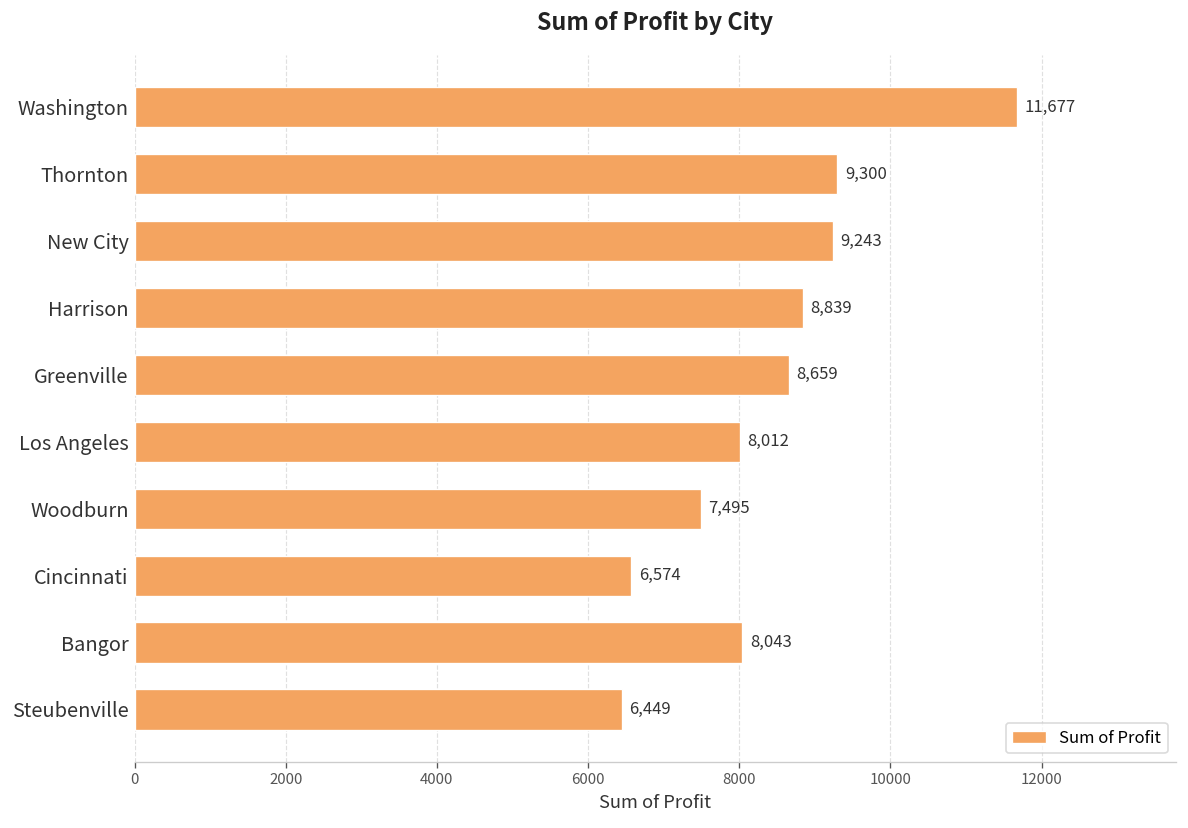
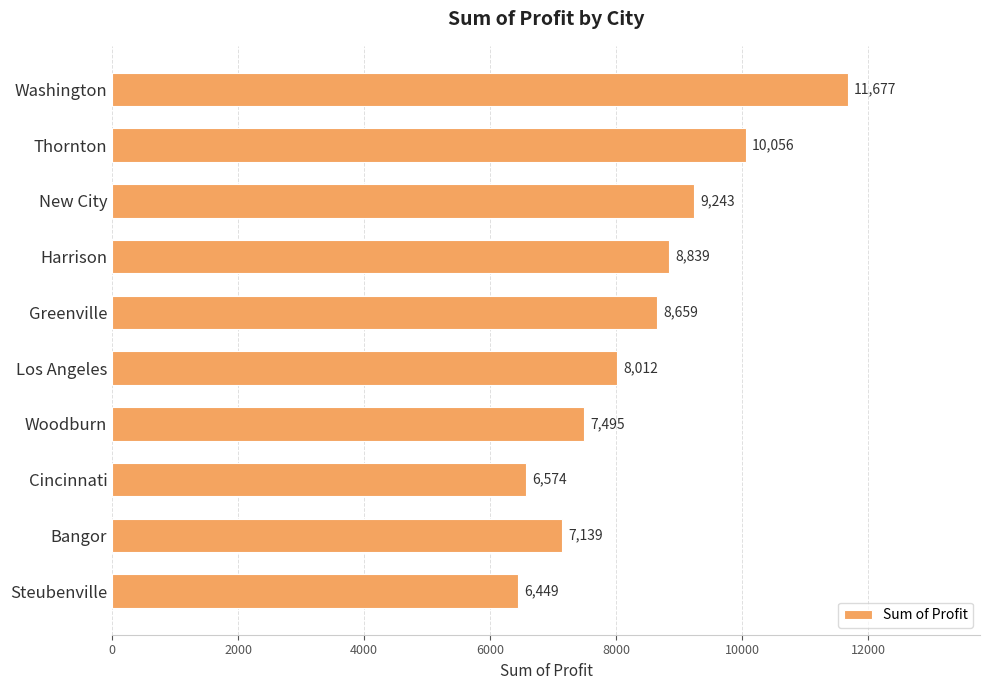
Thornton: 9,300 -> 10,056
Bangor: 8,043 -> 7,139
